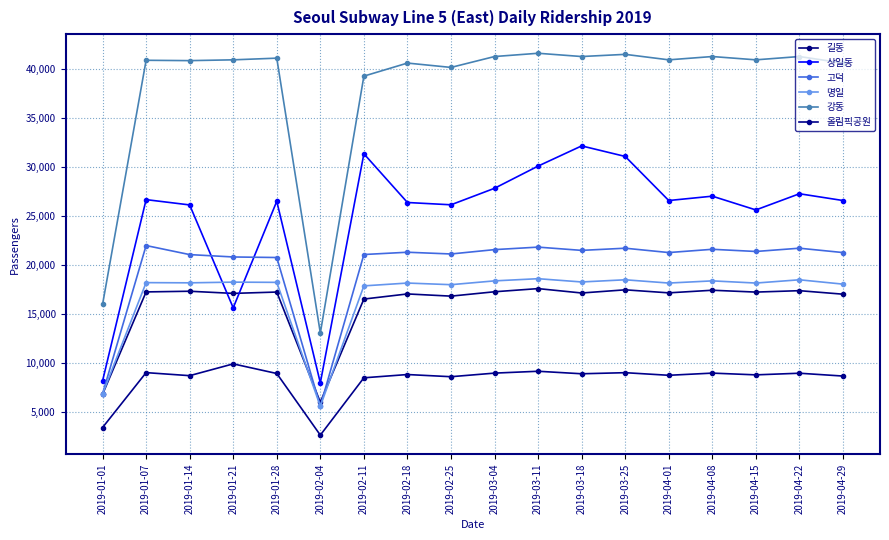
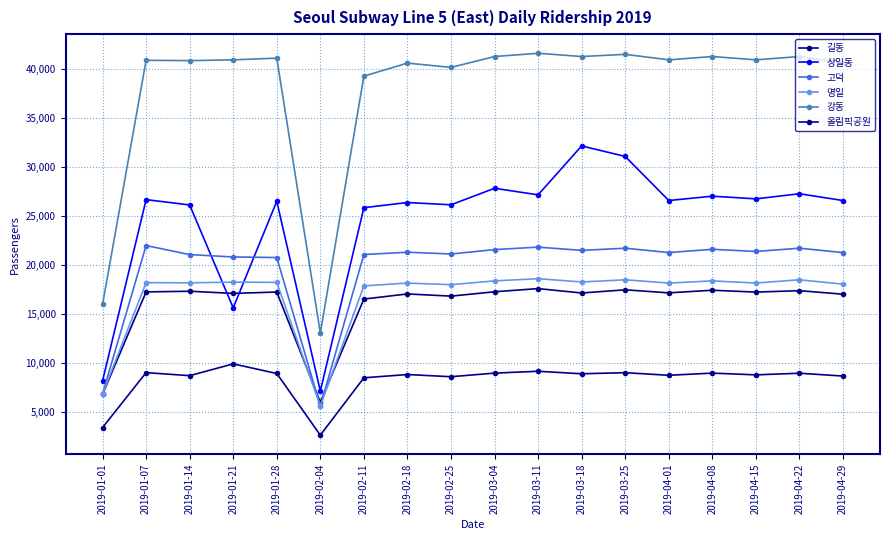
상일동, 2019-02-04: 8,000 -> 7,000
상일동, 2019-02-11: 31,000 -> 26,000
상일동, 2019-03-11: 30,000 -> 27,000
상일동, 2019-04-15: 26,000 -> 27,000
